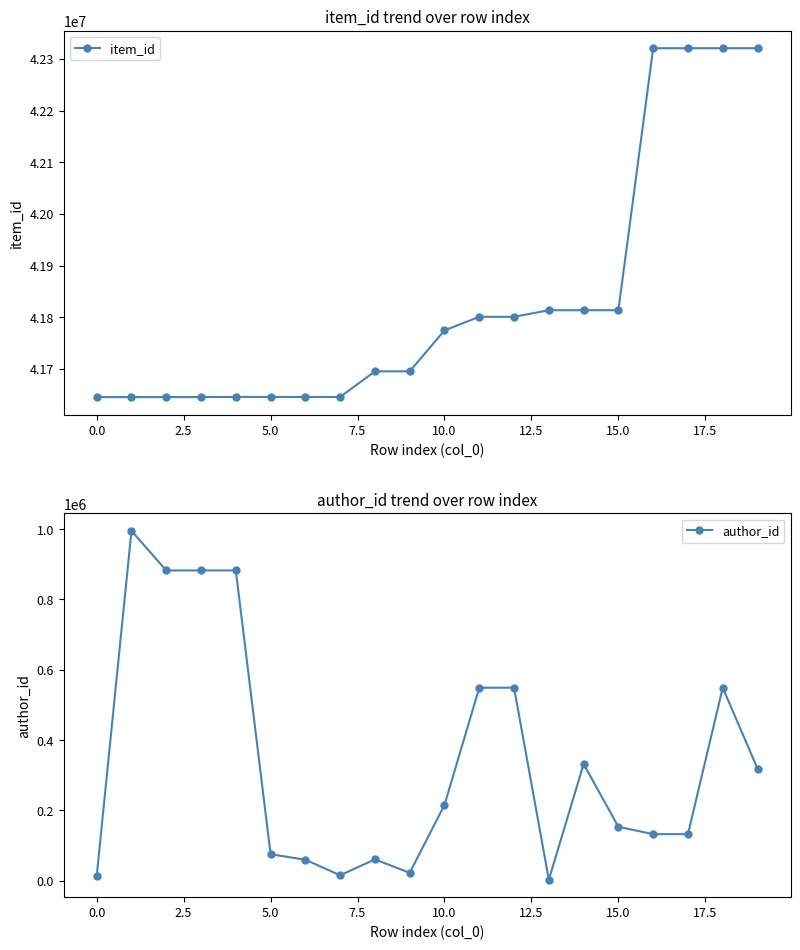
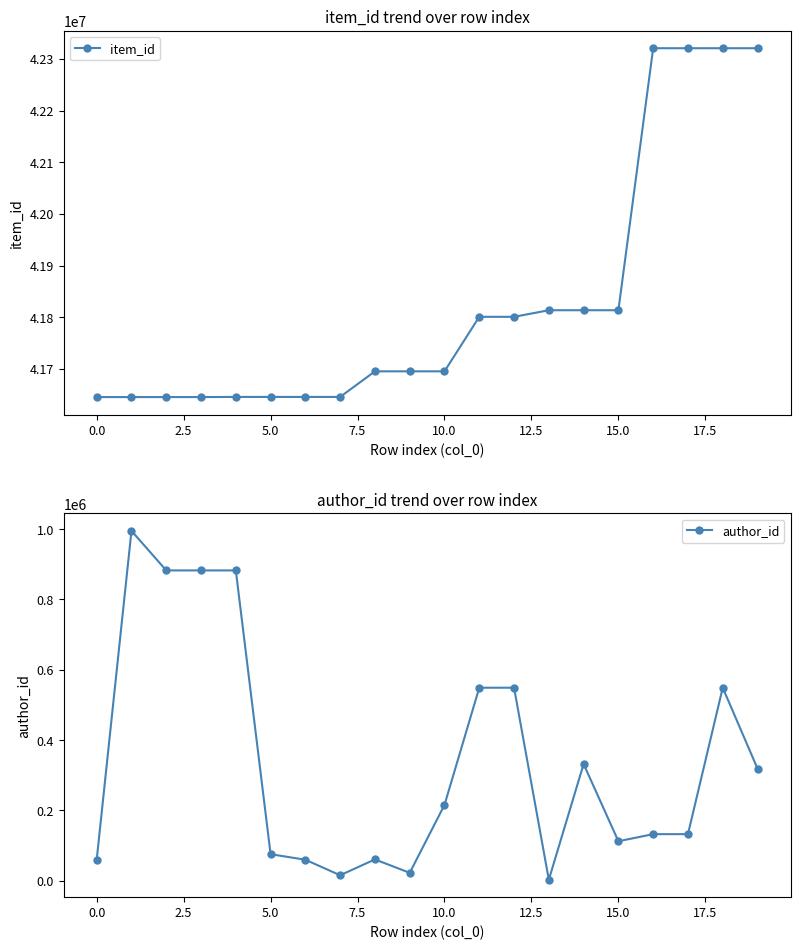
item_id trend over row index, 10.0: 41770000 -> 41700000
author_id trend over row index, 0.0: 10000 -> 60000
author_id trend over row index, 15.0: 150000 -> 110000
